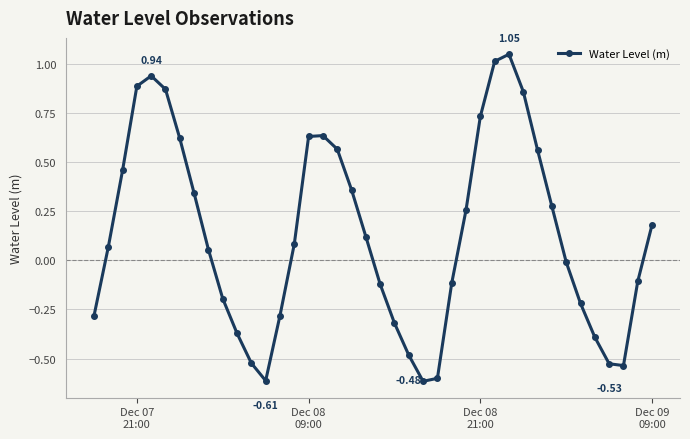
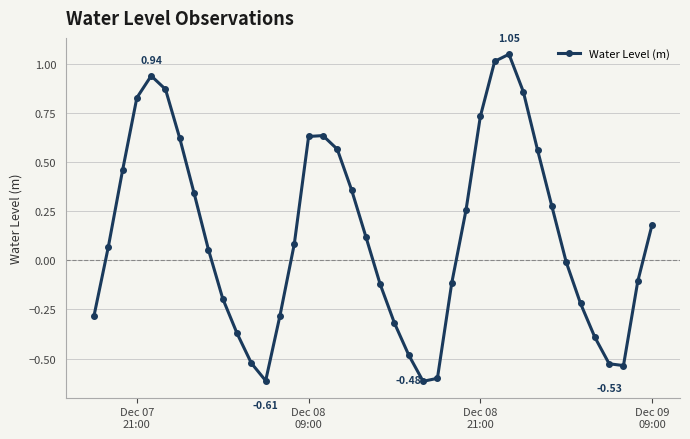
Dec 07 21:00: 0.88 -> 0.83
